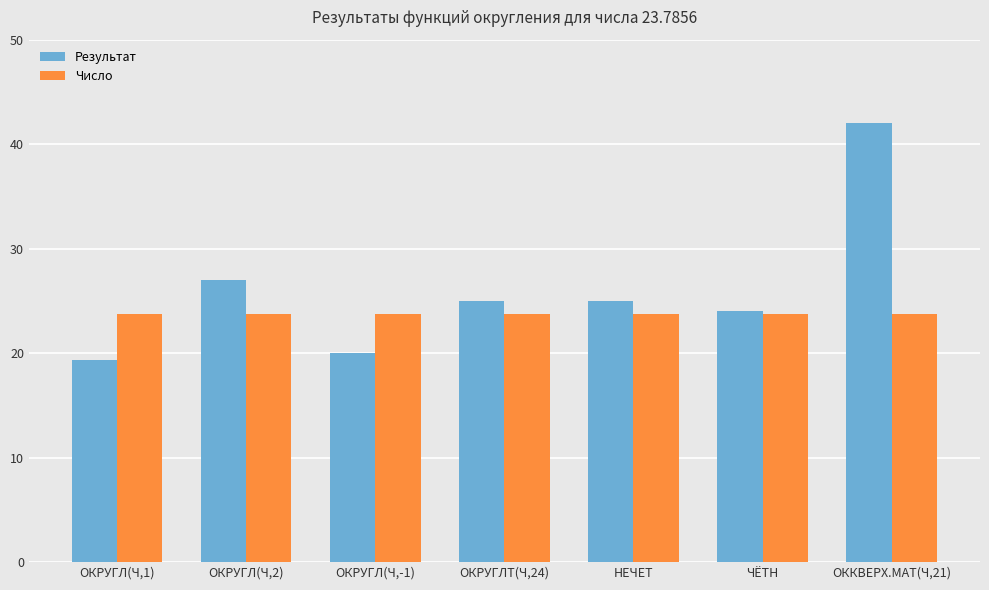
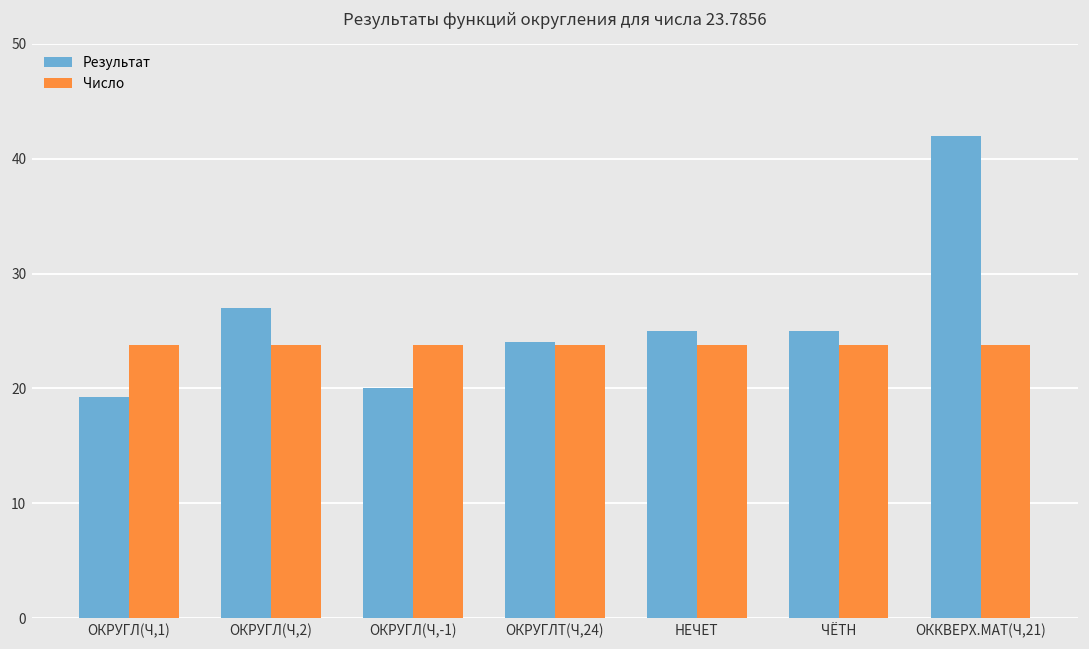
Результат, ОКРУГЛТ(Ч,24): 25 -> 24
Результат, ЧЁТН: 24 -> 25
